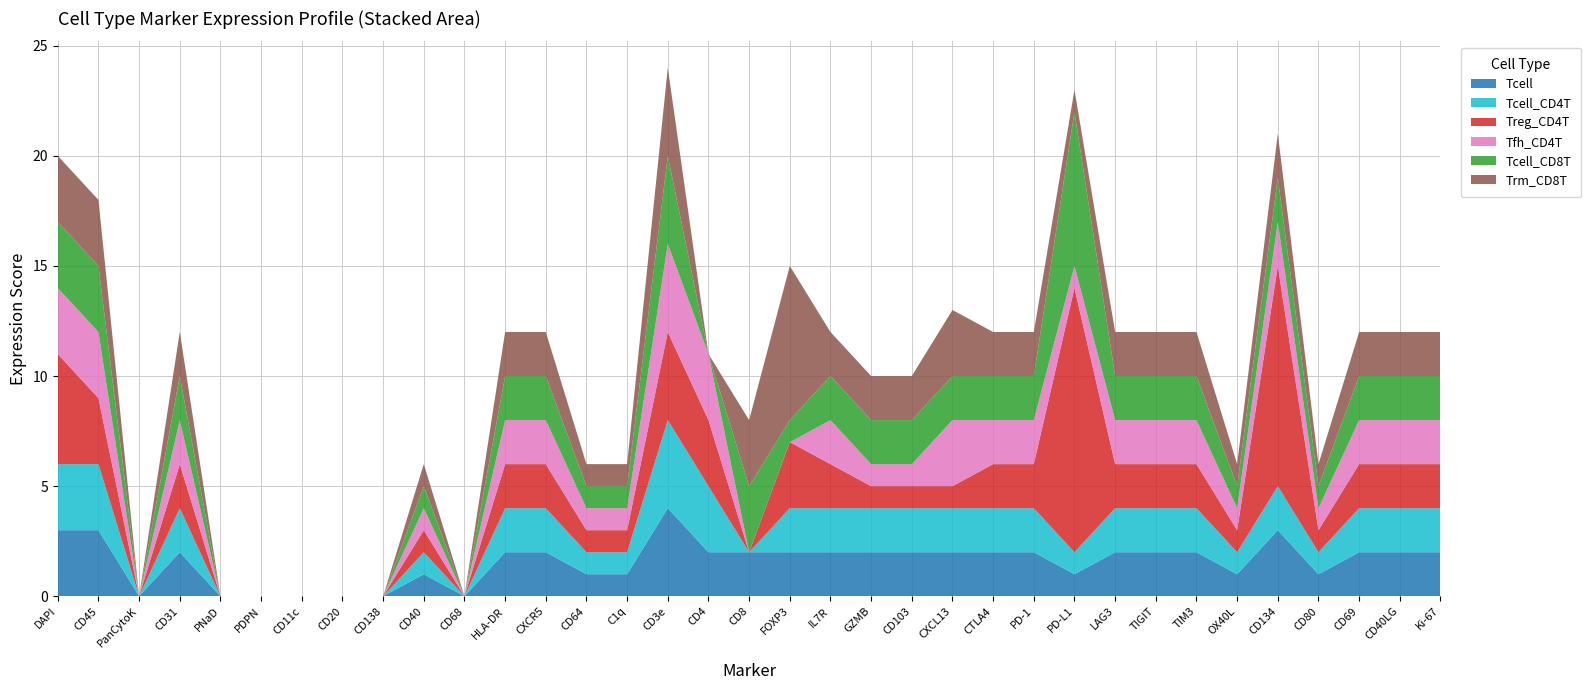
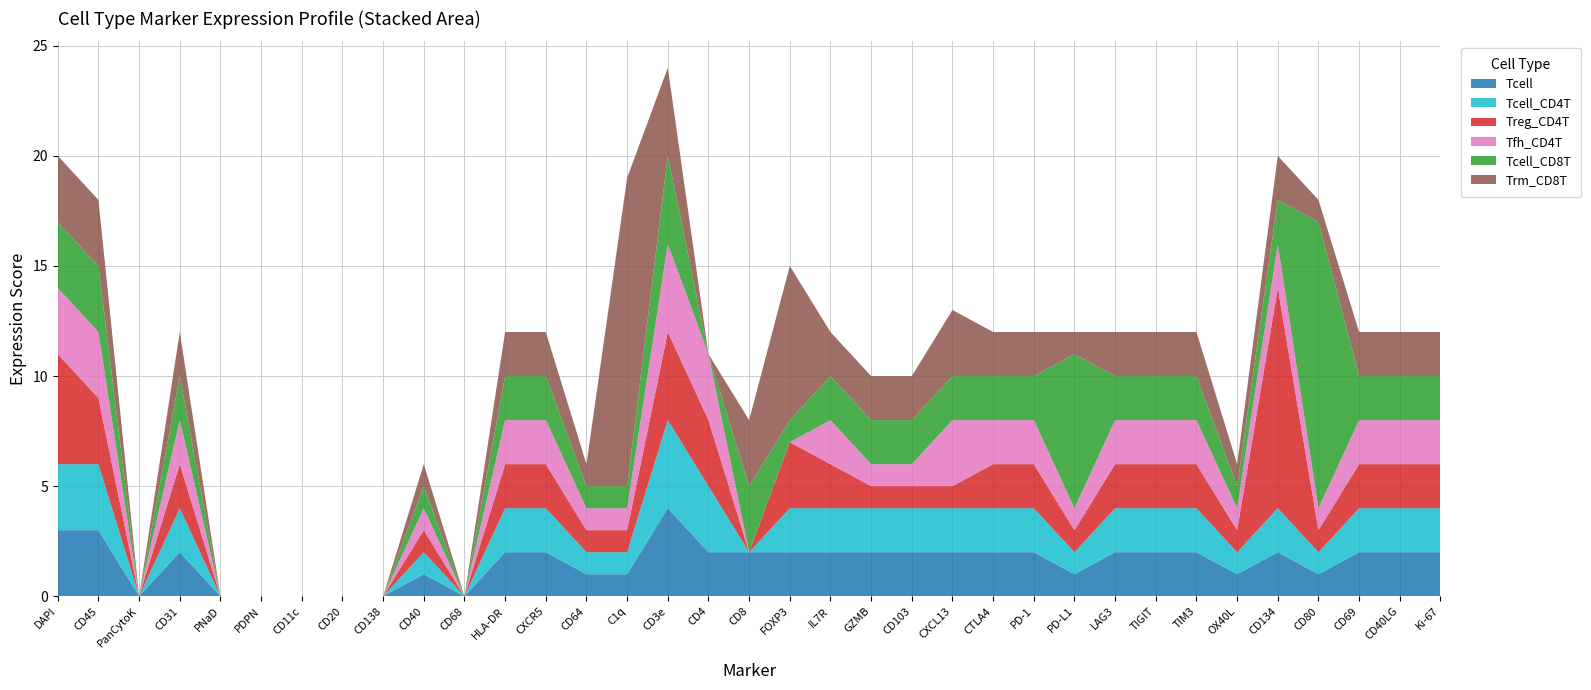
Trm_CD8T, C1q: 1 -> 14
Treg_CD4T, PD-L1: 12 -> 1
Tcell, CD134: 3 -> 2
Tcell_CD8T, CD80: 1 -> 13
